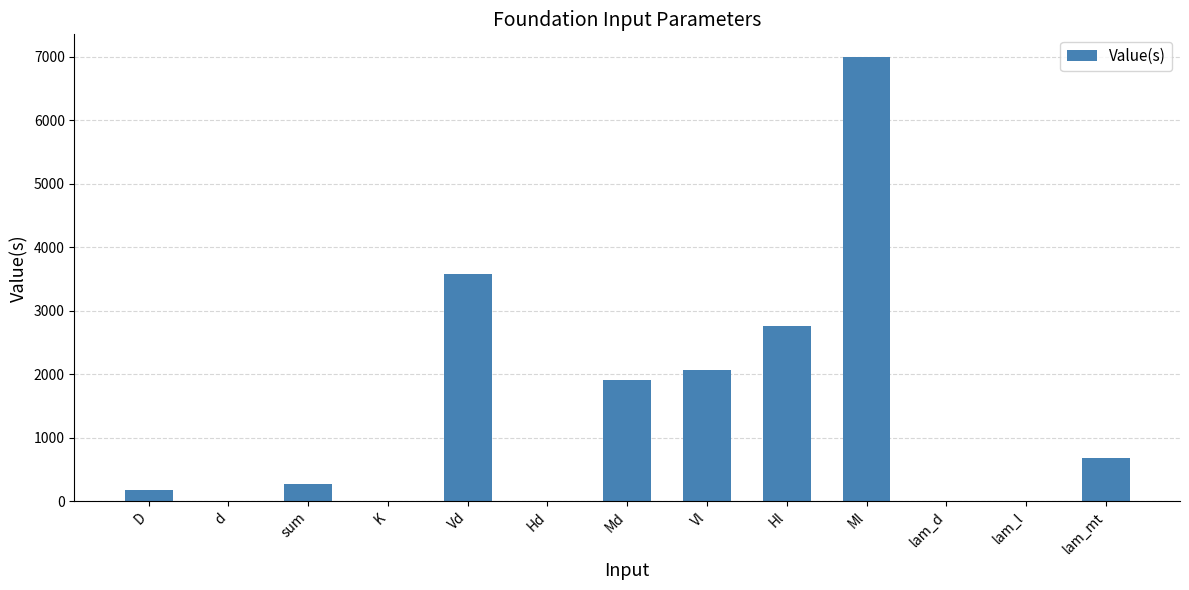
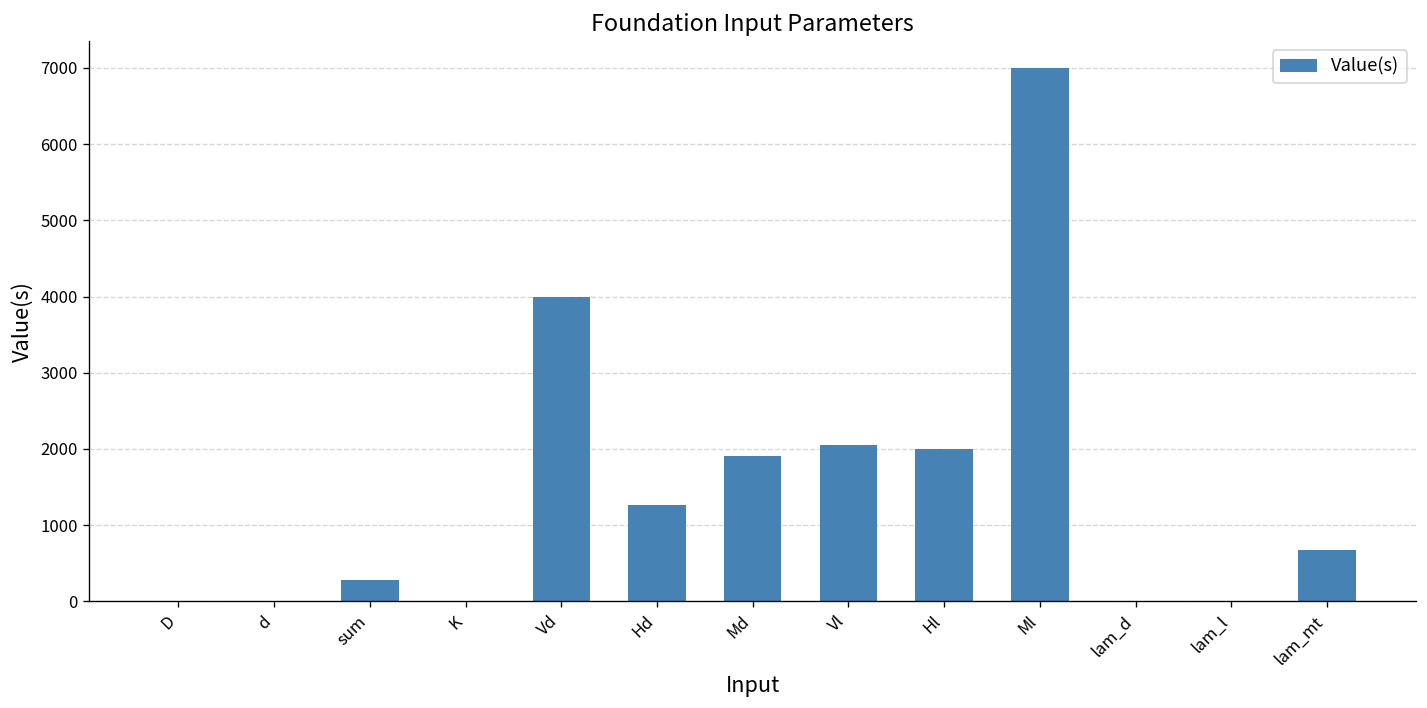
D: 200 -> 0
Vd: 3600 -> 4000
Hd: 0 -> 1300
Hl: 2800 -> 2000
